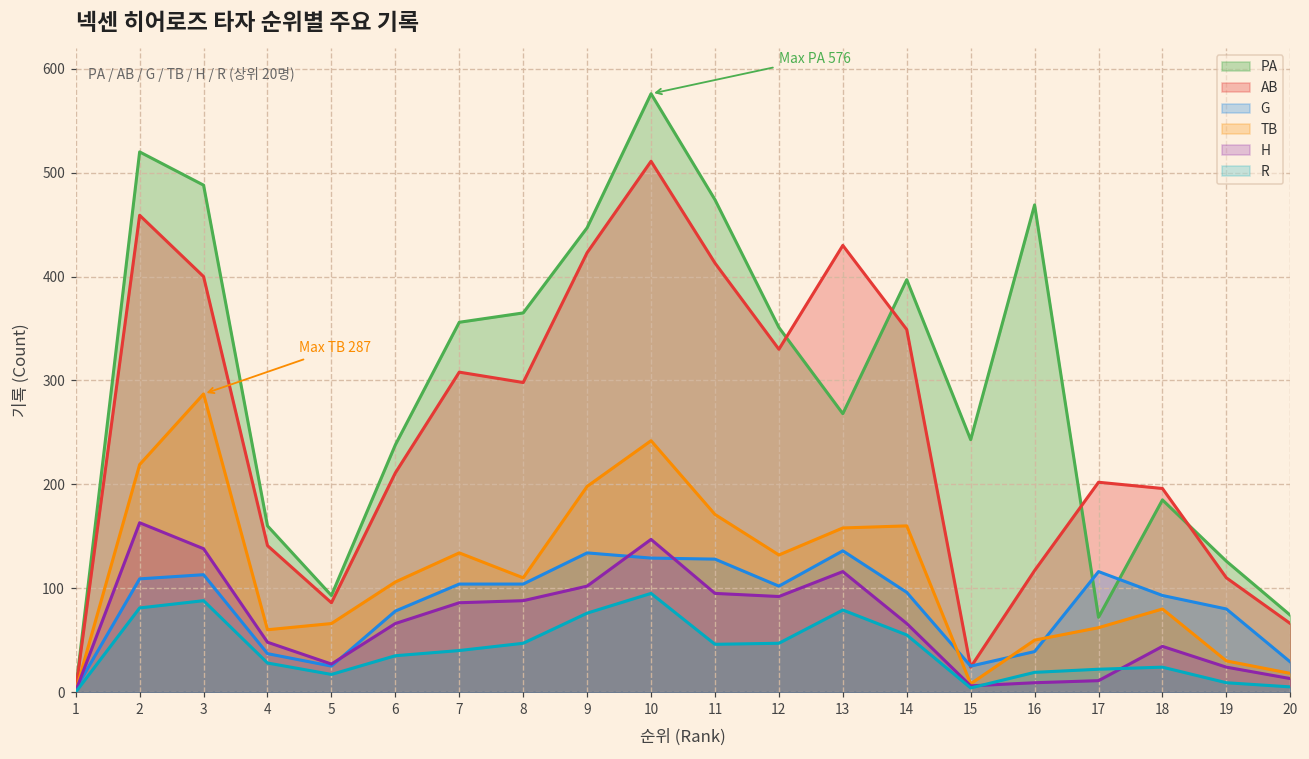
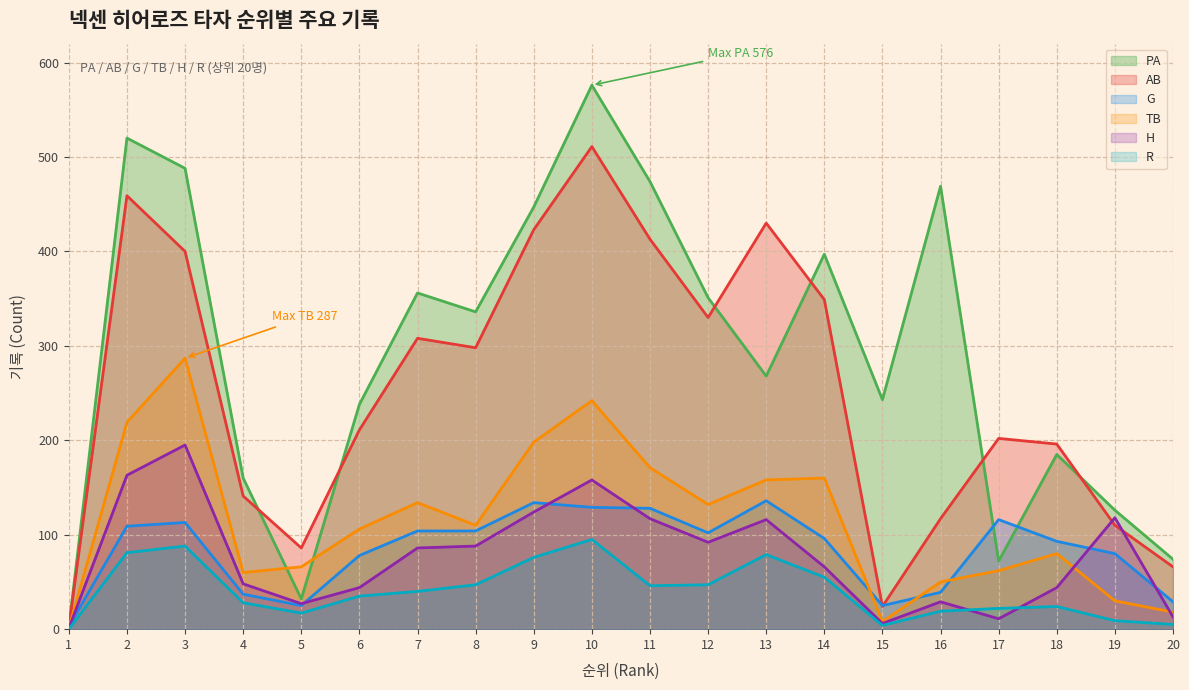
H, 3: 140 -> 200
PA, 5: 90 -> 30
H, 6: 70 -> 40
PA, 8: 370 -> 340
H, 9: 100 -> 120
H, 10: 150 -> 160
H, 11: 100 -> 120
H, 16: 10 -> 30
H, 19: 20 -> 120
